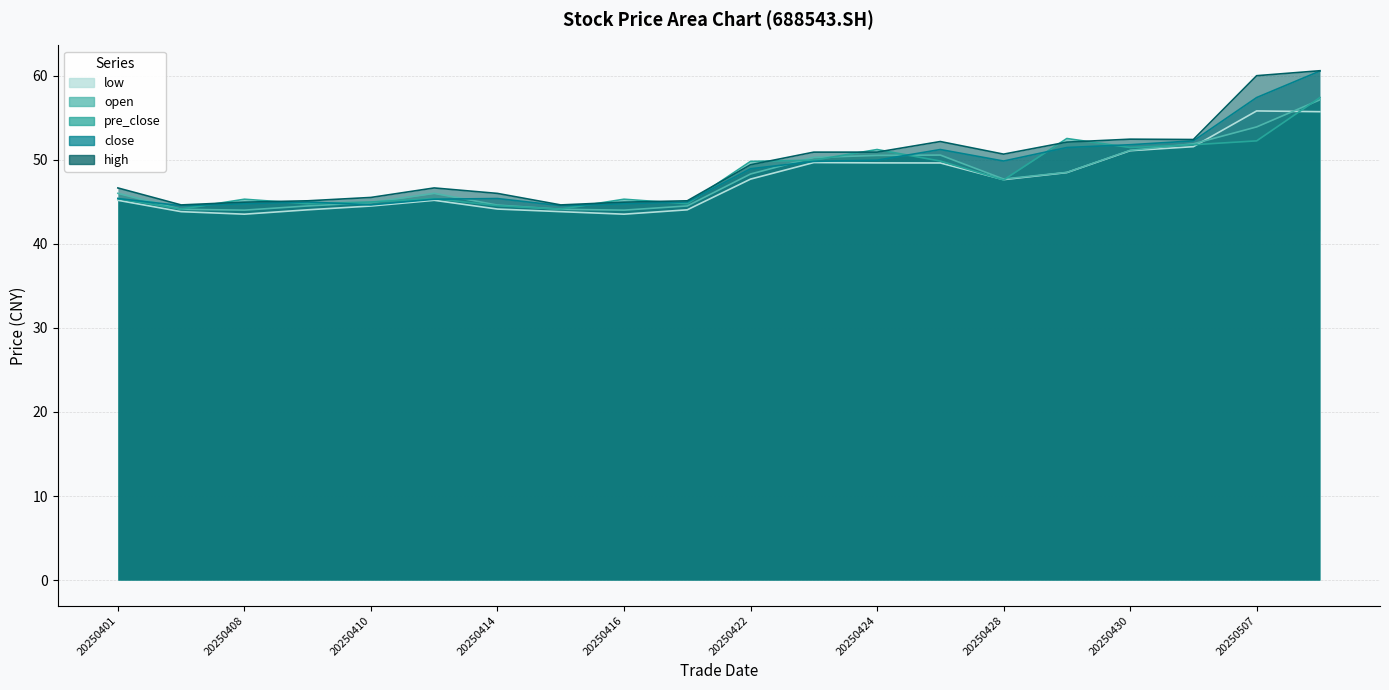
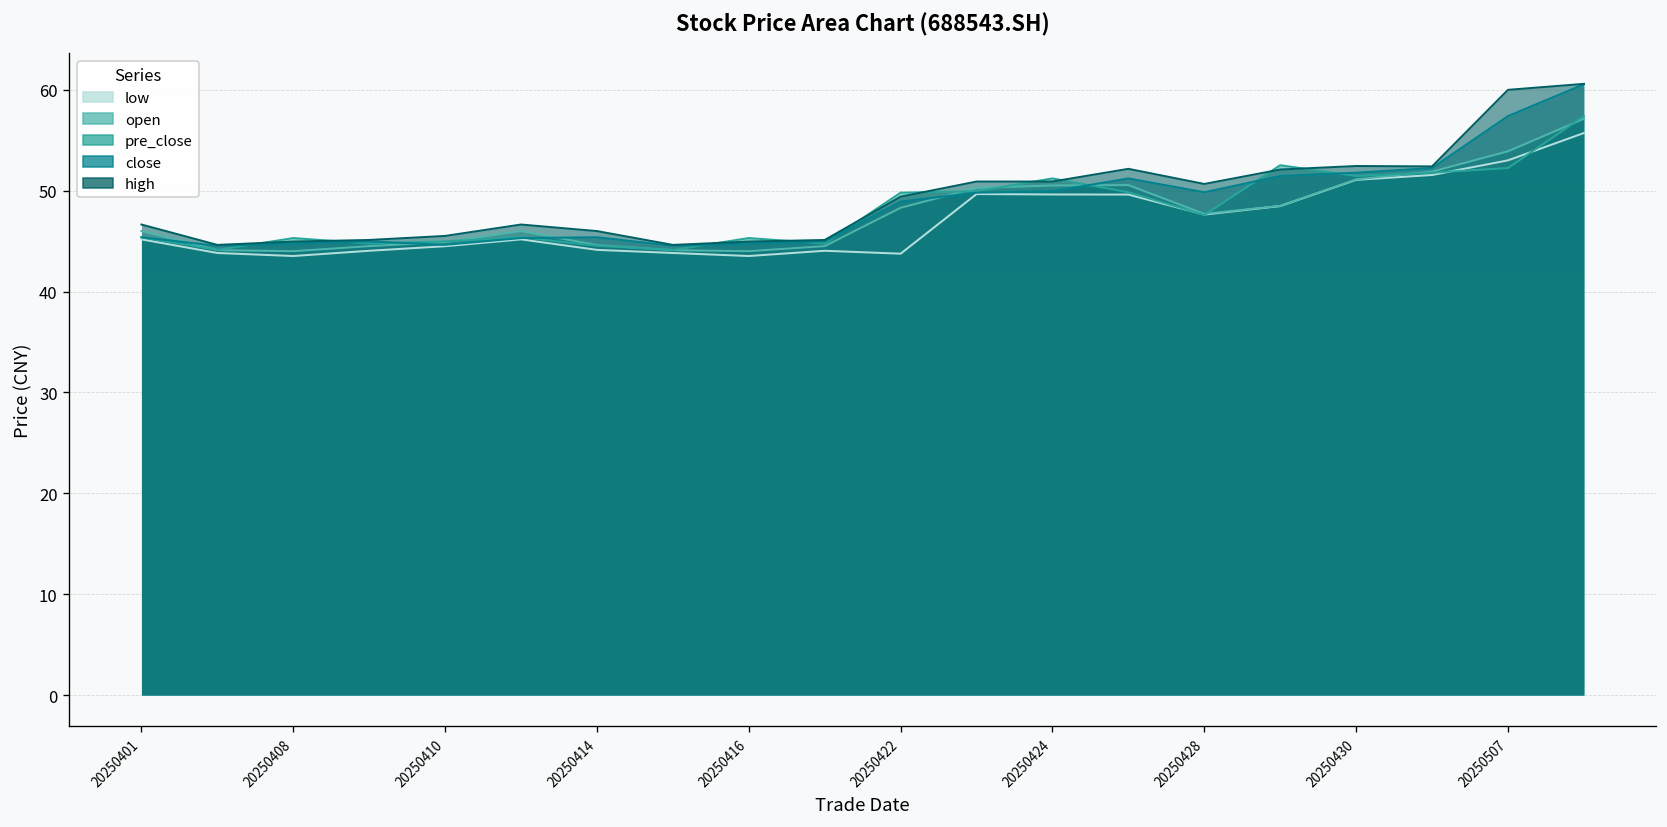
low, 20250422: 48 -> 44
low, 20250507: 56 -> 53
